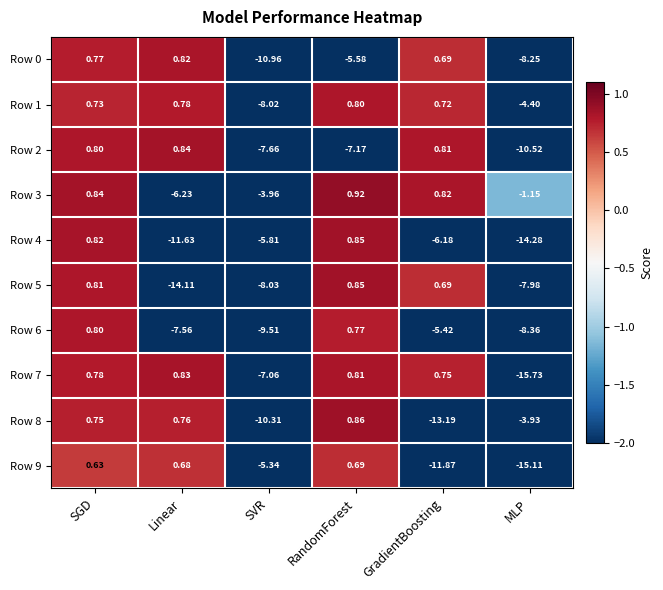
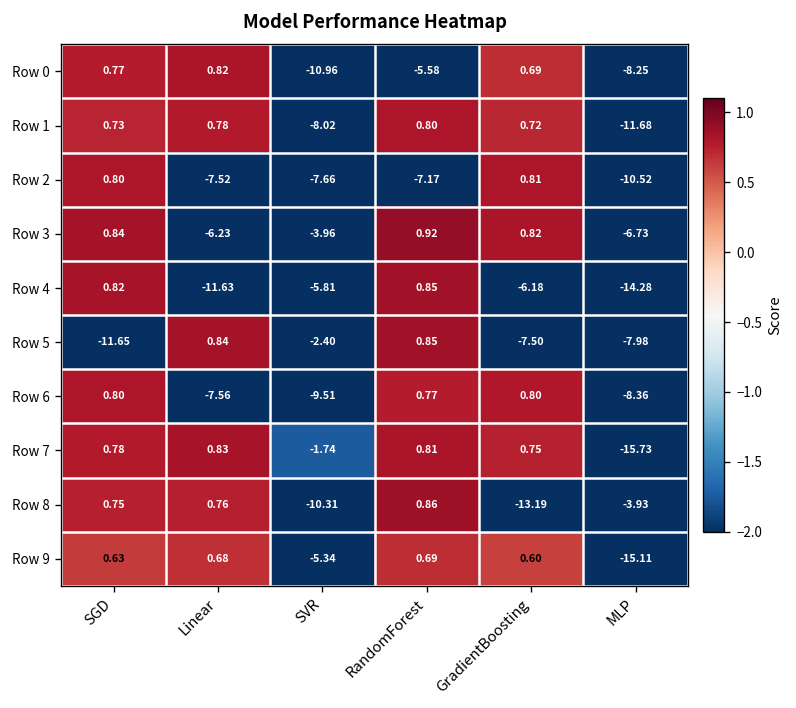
Row 1, MLP: -4.40 -> -11.68
Row 2, Linear: 0.84 -> -7.52
Row 3, MLP: -1.15 -> -6.73
Row 5, SGD: 0.81 -> -11.65
Row 5, Linear: -14.11 -> 0.84
Row 5, SVR: -8.03 -> -2.40
Row 5, GradientBoosting: 0.69 -> -7.50
Row 6, GradientBoosting: -5.42 -> 0.80
Row 7, SVR: -7.06 -> -1.74
Row 9, GradientBoosting: -11.87 -> 0.60
